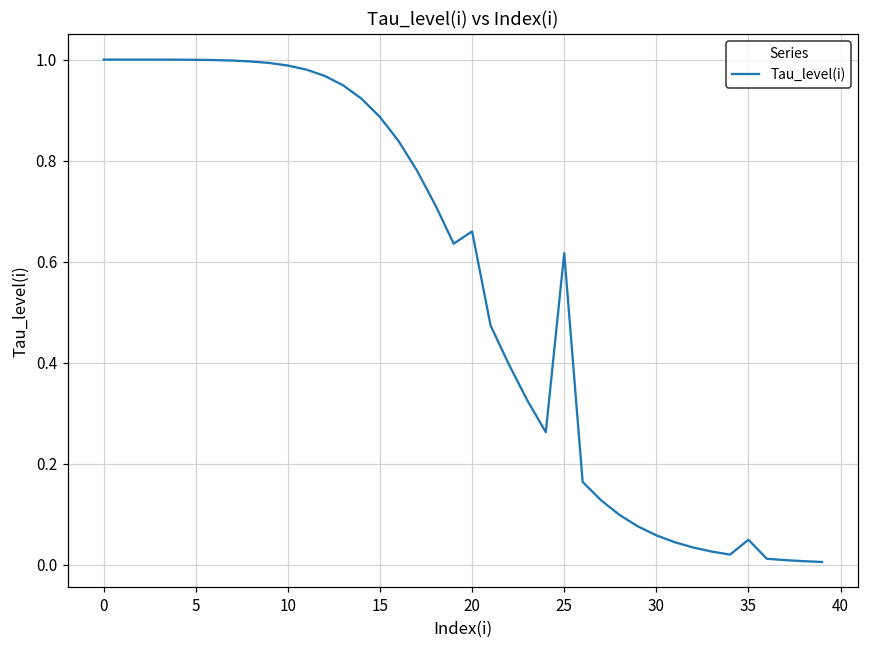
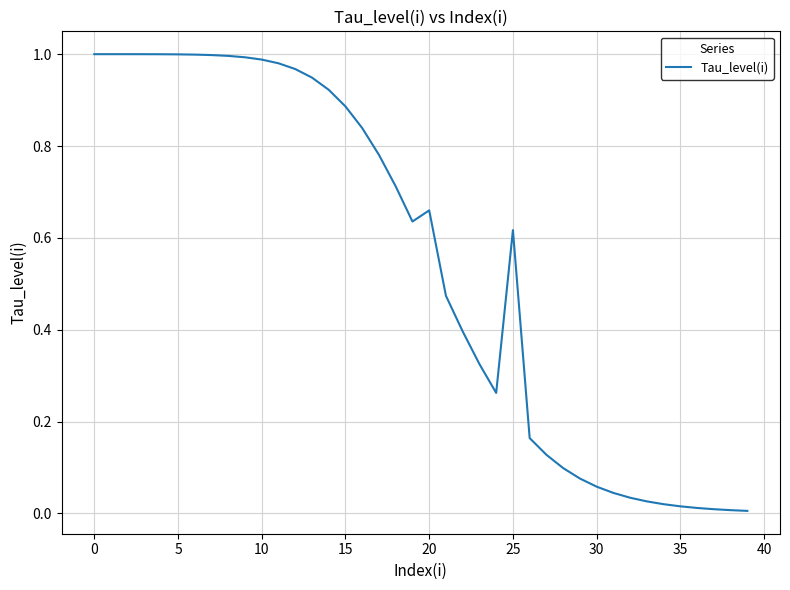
35: 0.05 -> 0.02
